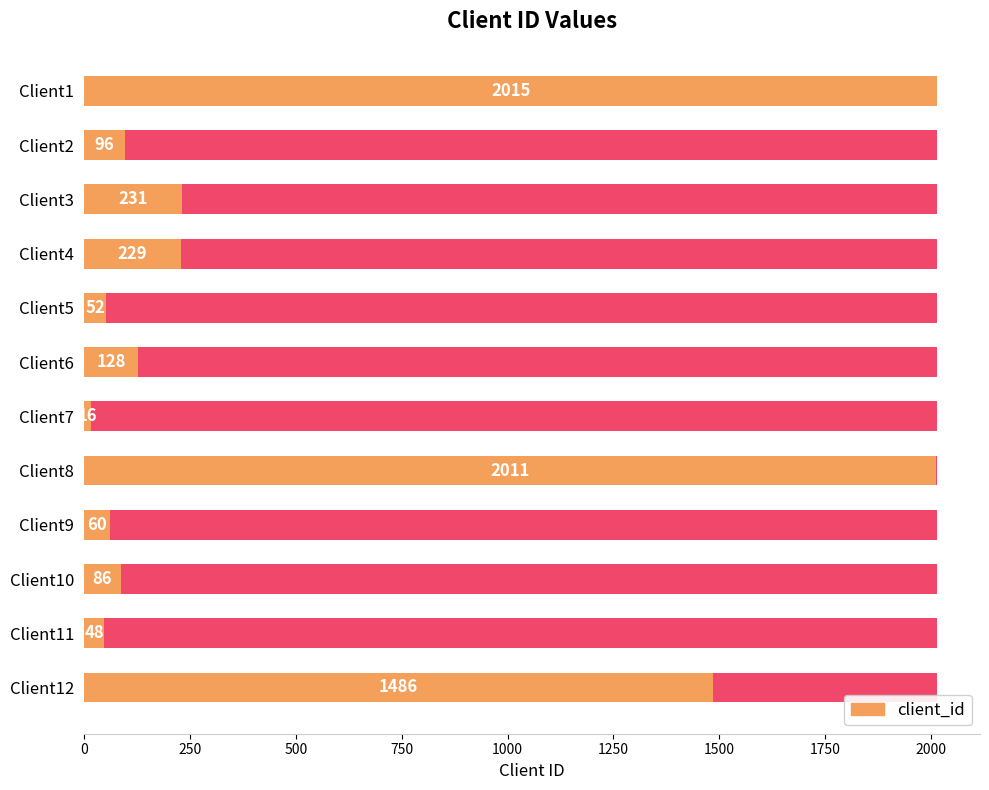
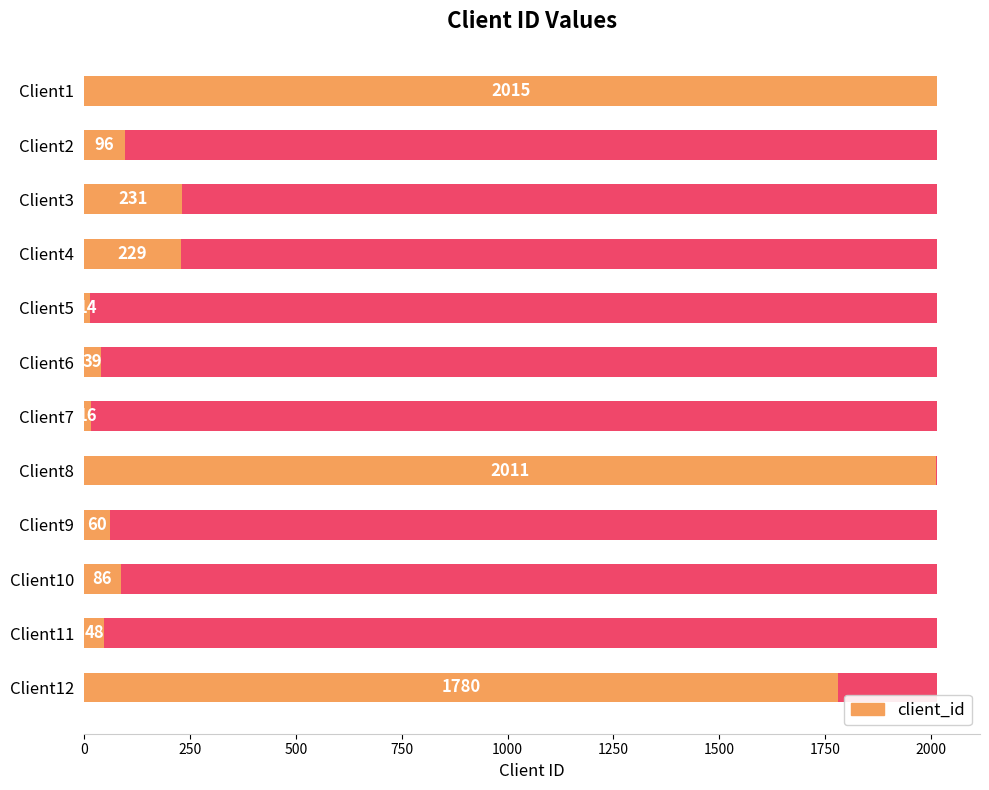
client_id, Client5: 52 -> 14
client_id, Client6: 128 -> 39
client_id, Client12: 1486 -> 1780
